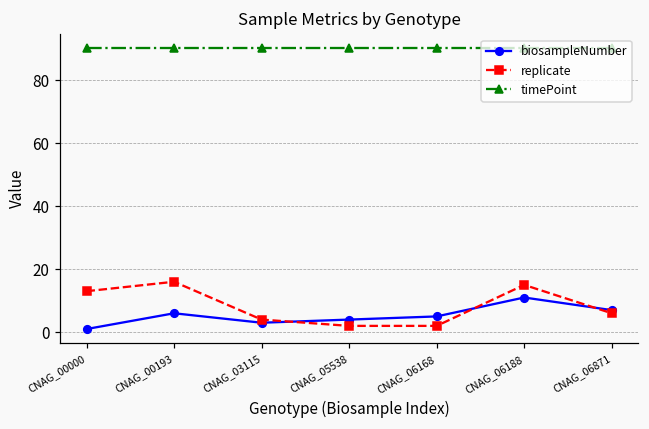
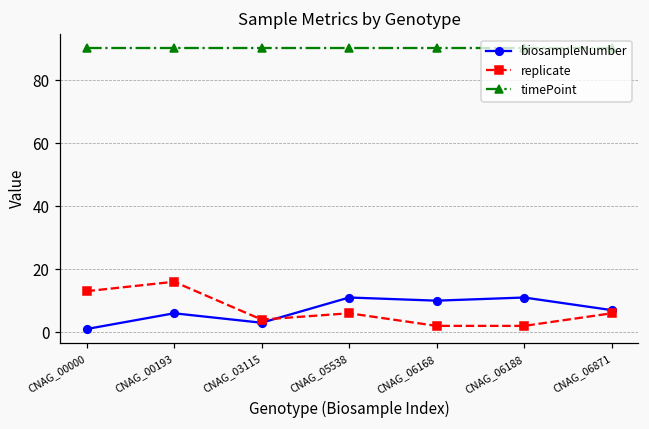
biosampleNumber, CNAG_05538: 4 -> 11
replicate, CNAG_05538: 2 -> 6
biosampleNumber, CNAG_06168: 5 -> 10
replicate, CNAG_06188: 15 -> 2
